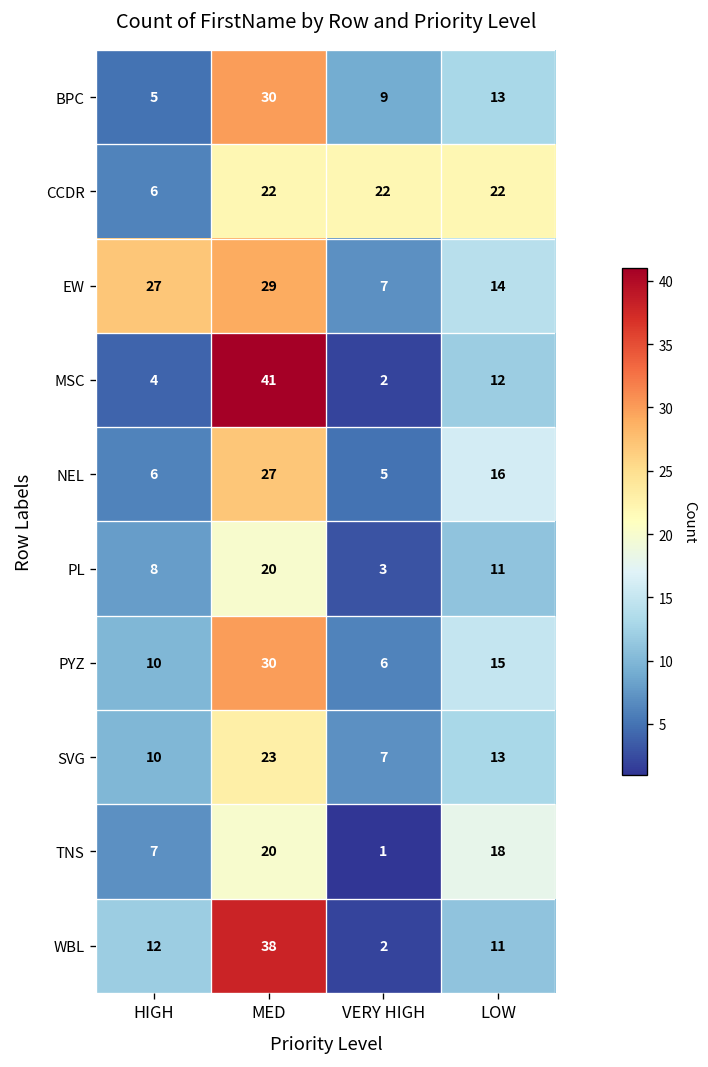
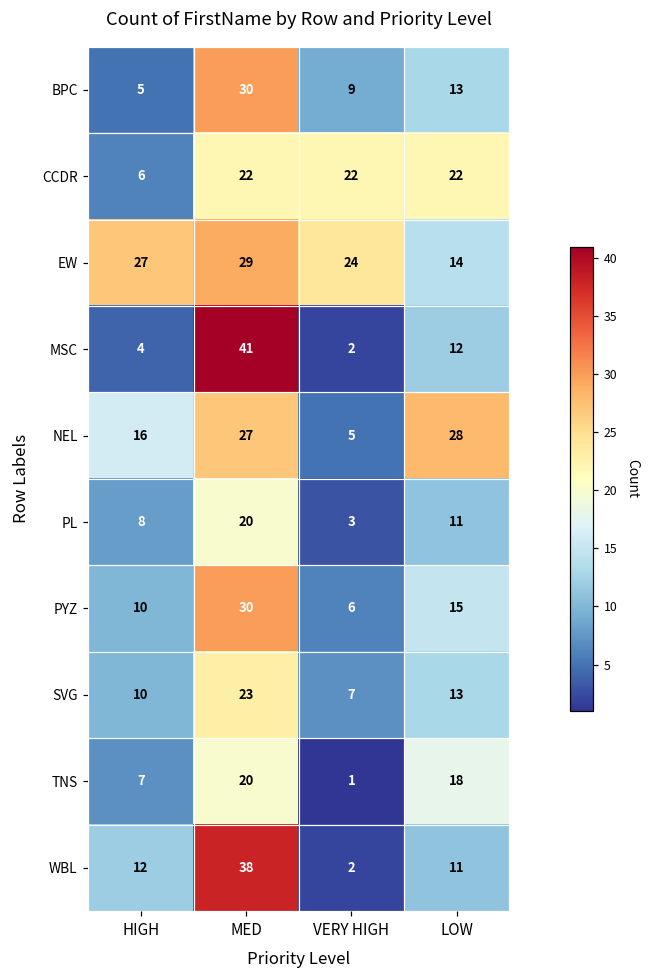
EW, VERY HIGH: 7 -> 24
NEL, HIGH: 6 -> 16
NEL, LOW: 16 -> 28
